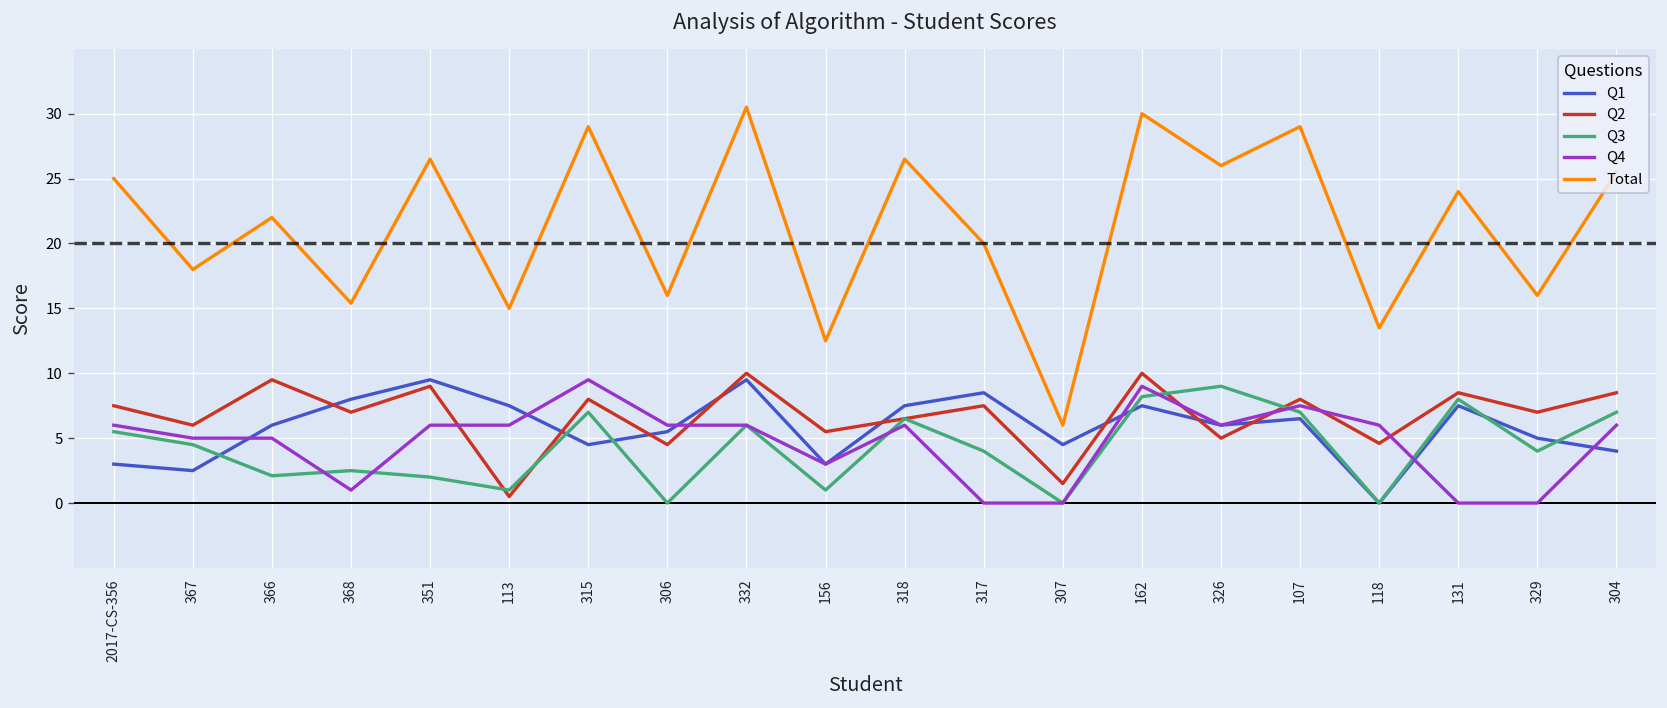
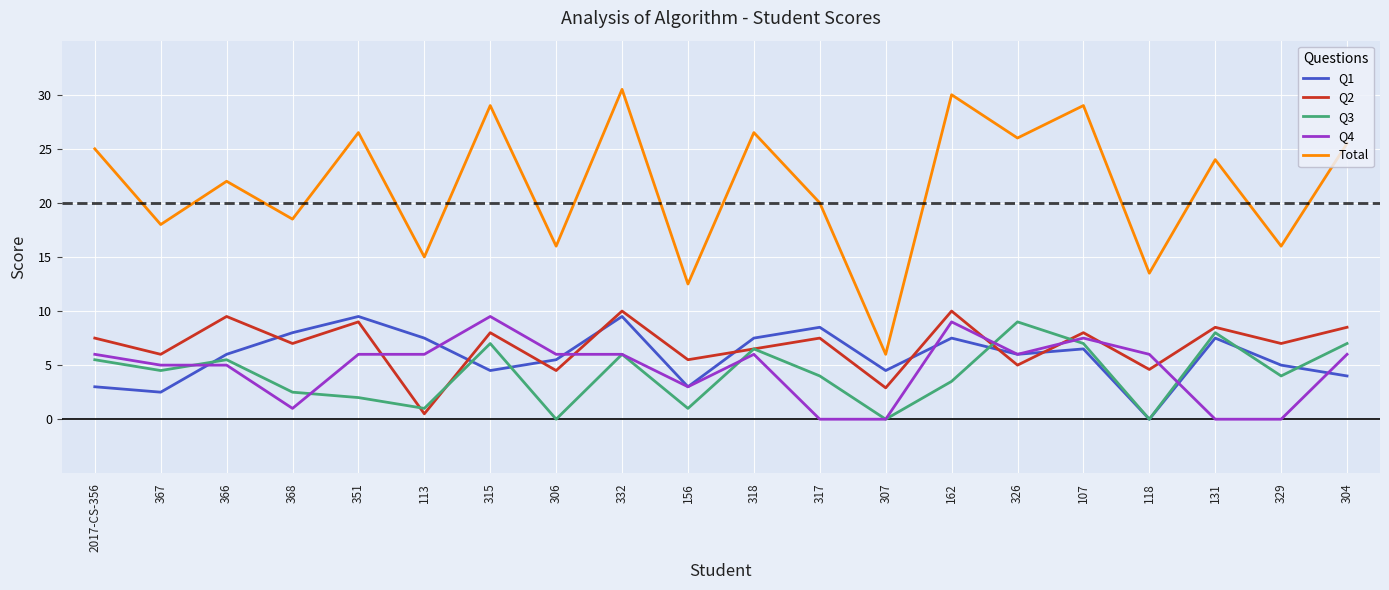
Q3, 366: 2.1 -> 5.5
Total, 368: 15.4 -> 18.5
Q2, 307: 1.5 -> 2.9
Q3, 162: 8.2 -> 3.5
